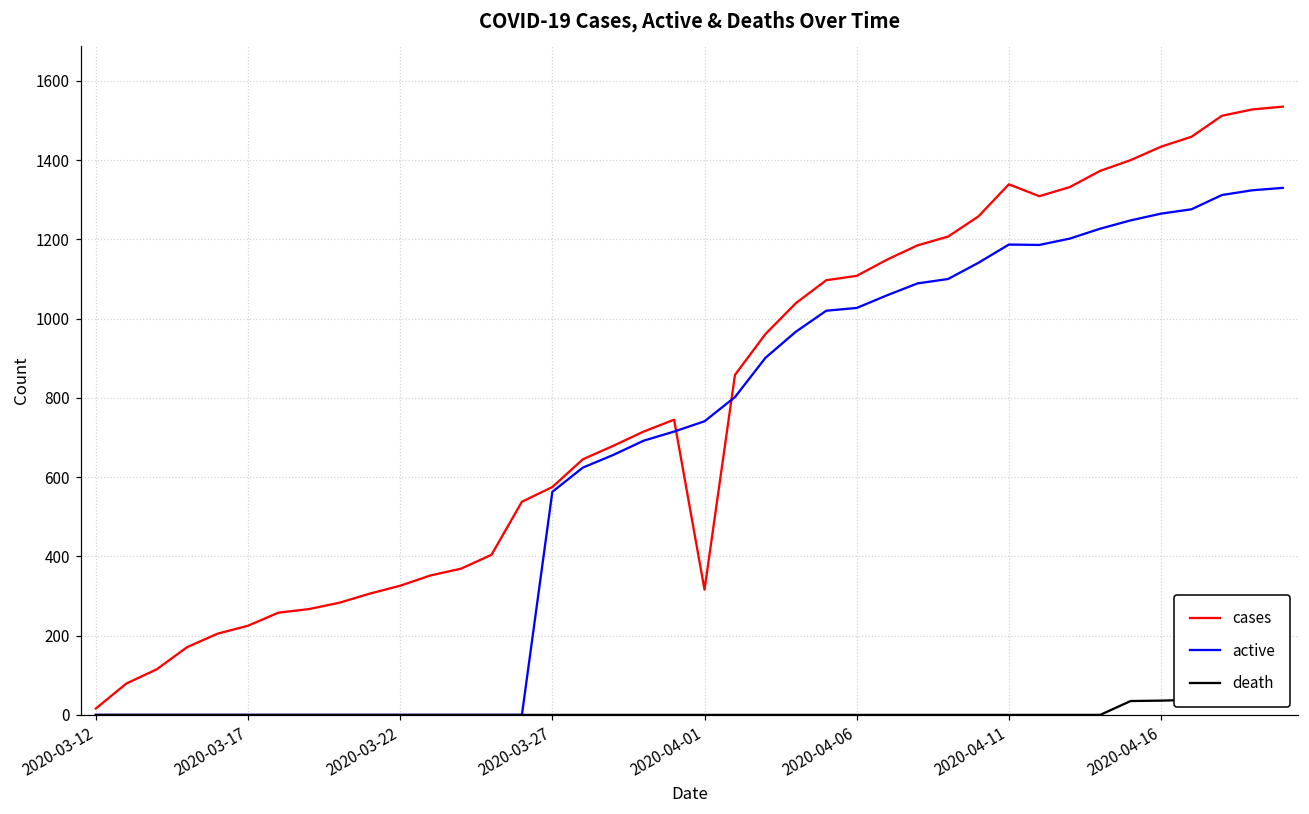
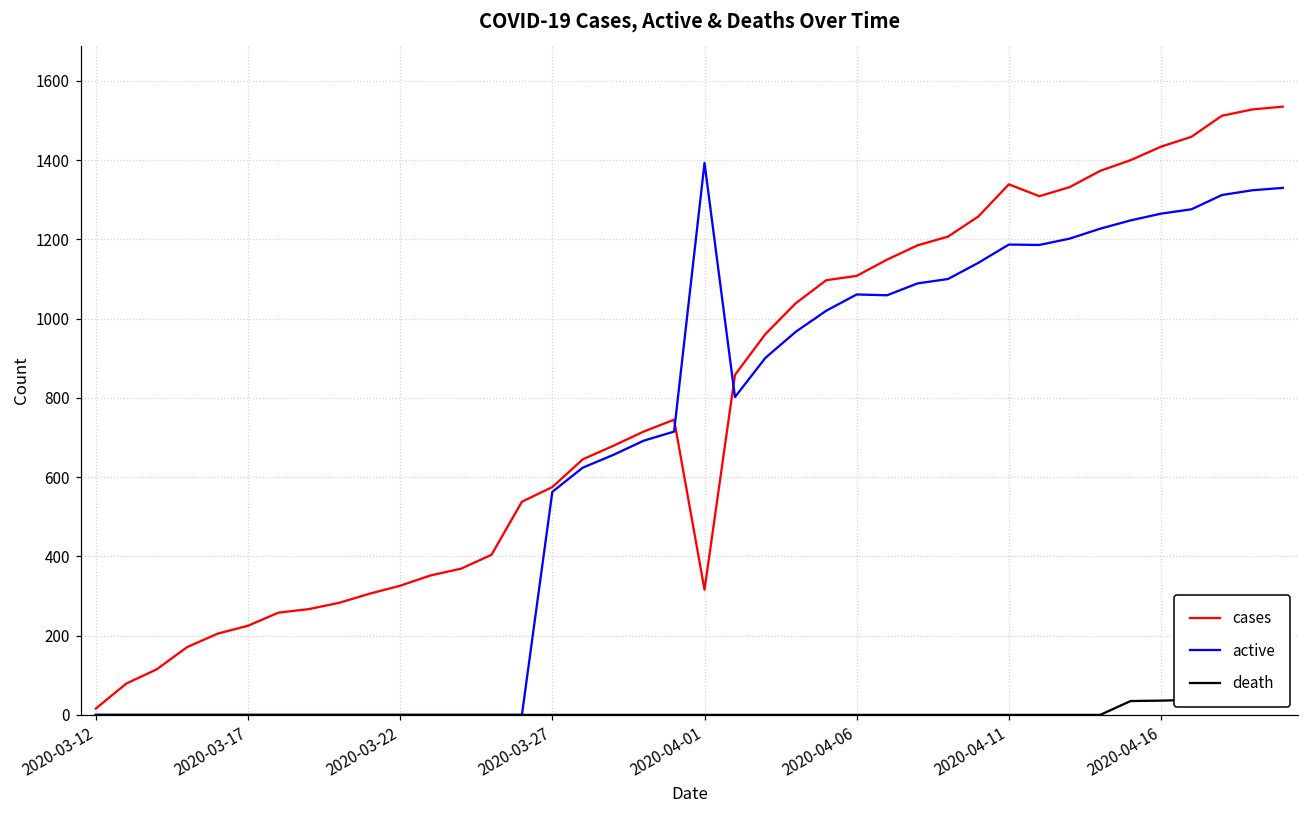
active, 2020-04-01: 740 -> 1390
active, 2020-04-06: 1030 -> 1060
